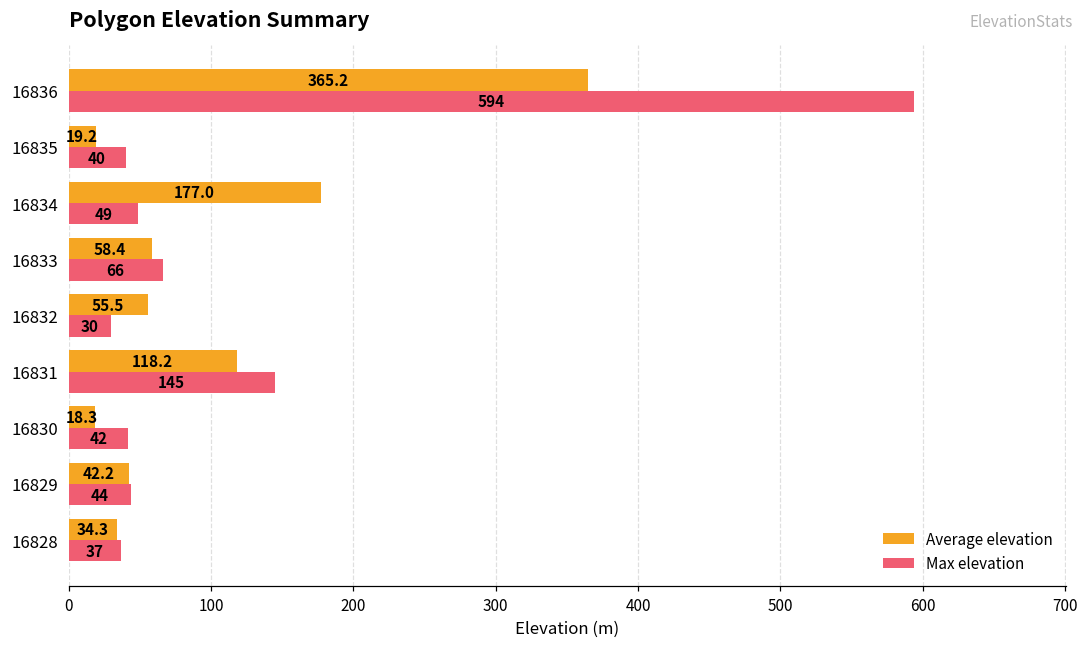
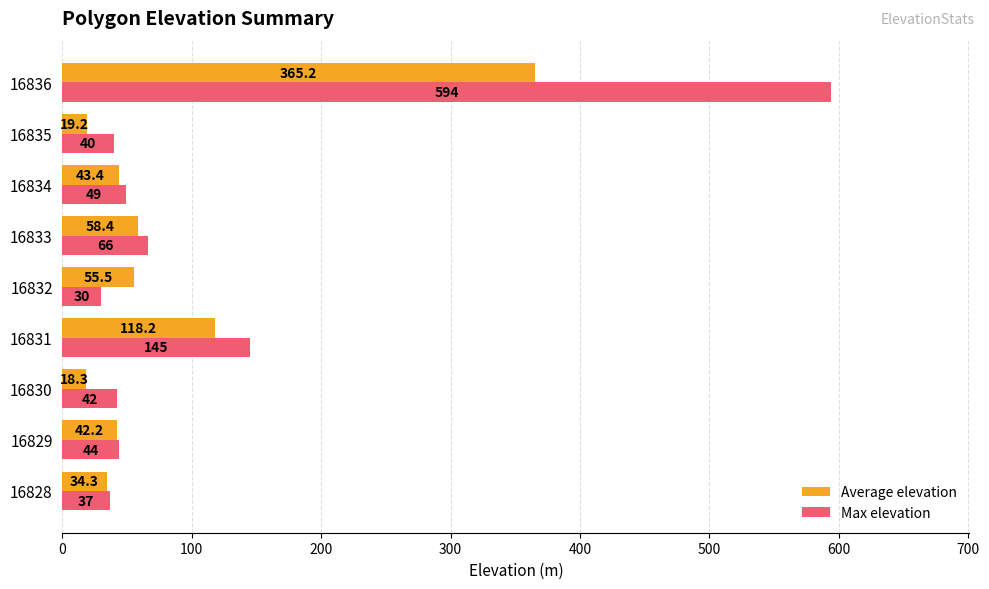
Average elevation, 16834: 177.0 -> 43.4
